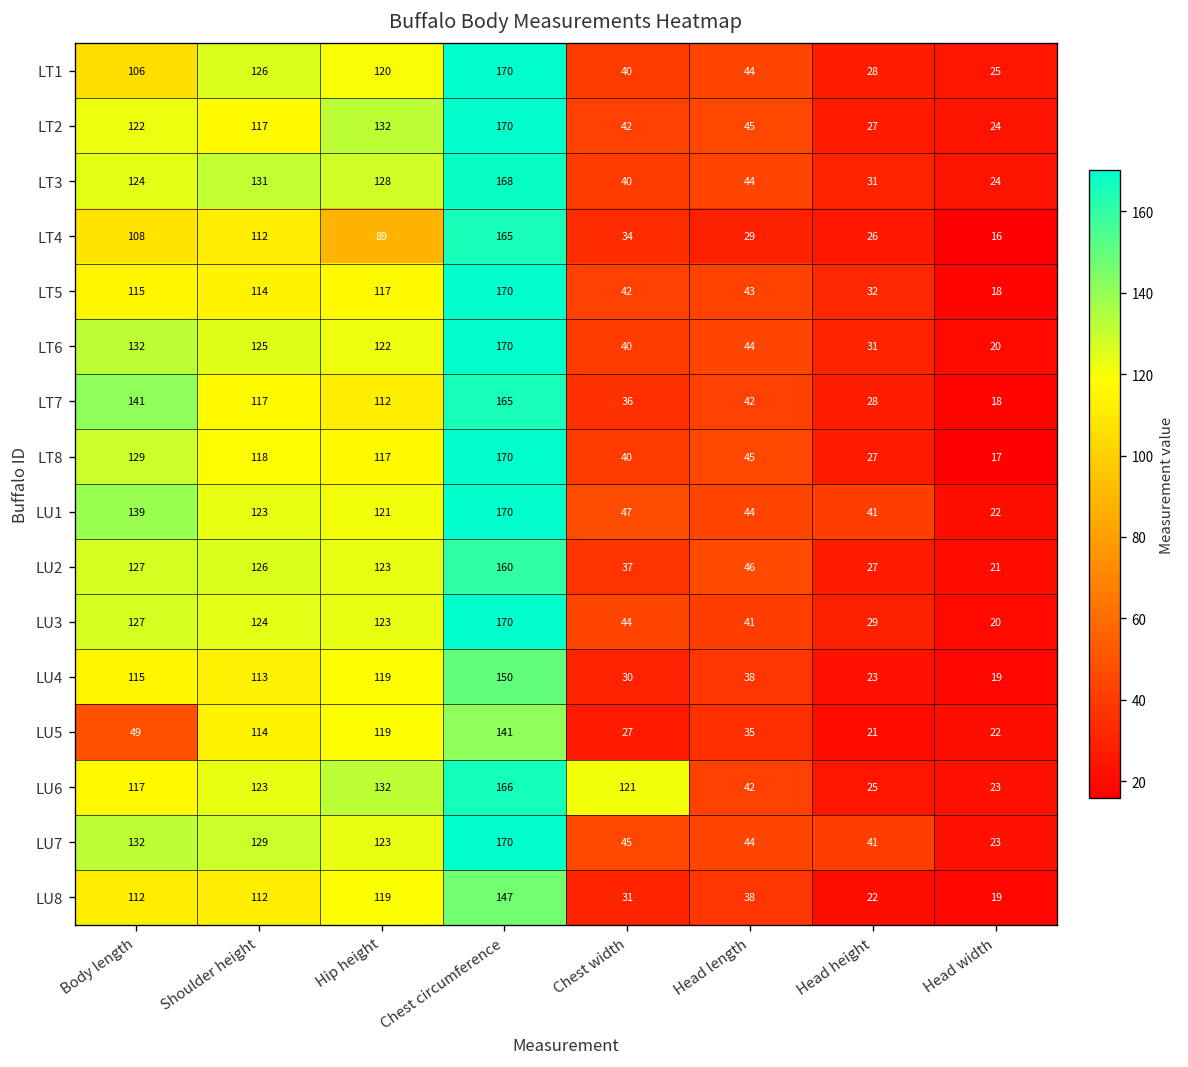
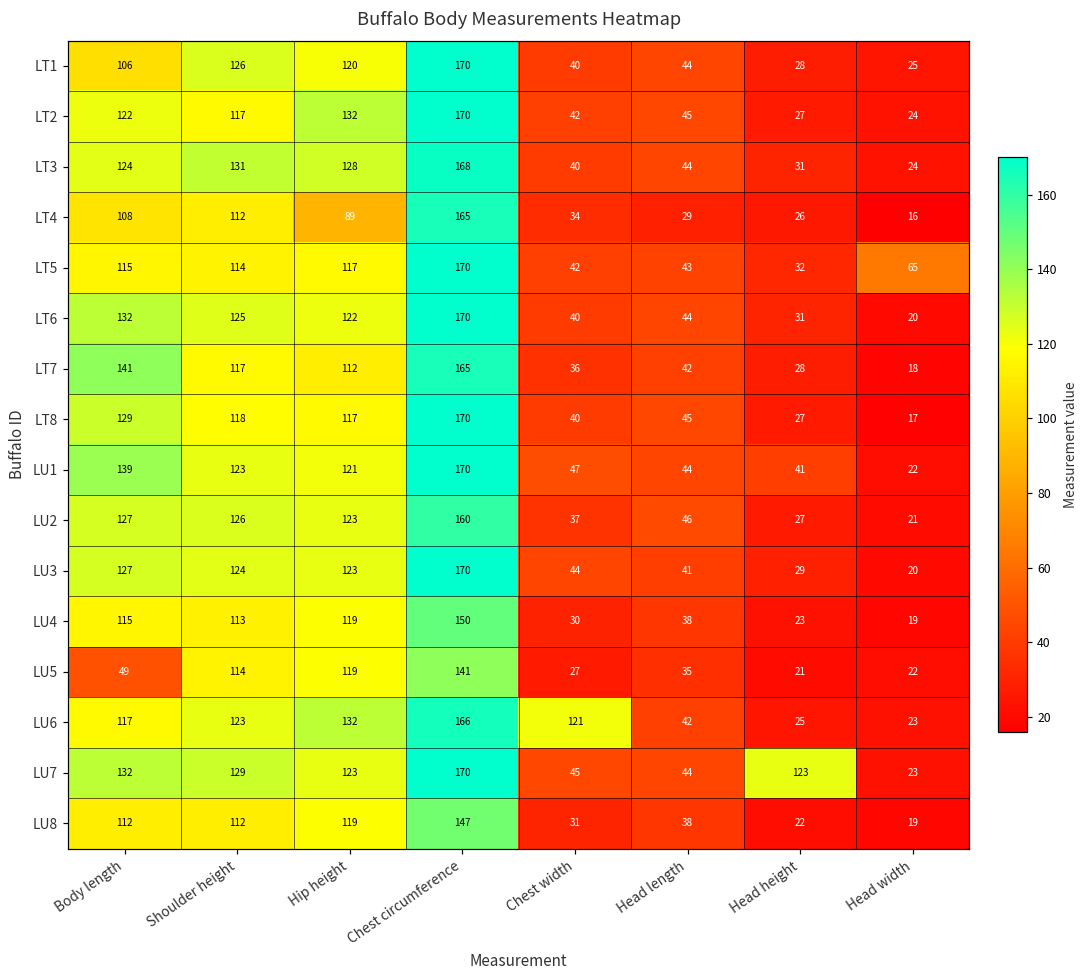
LT5, Head width: 18 -> 65
LU7, Head height: 41 -> 123
